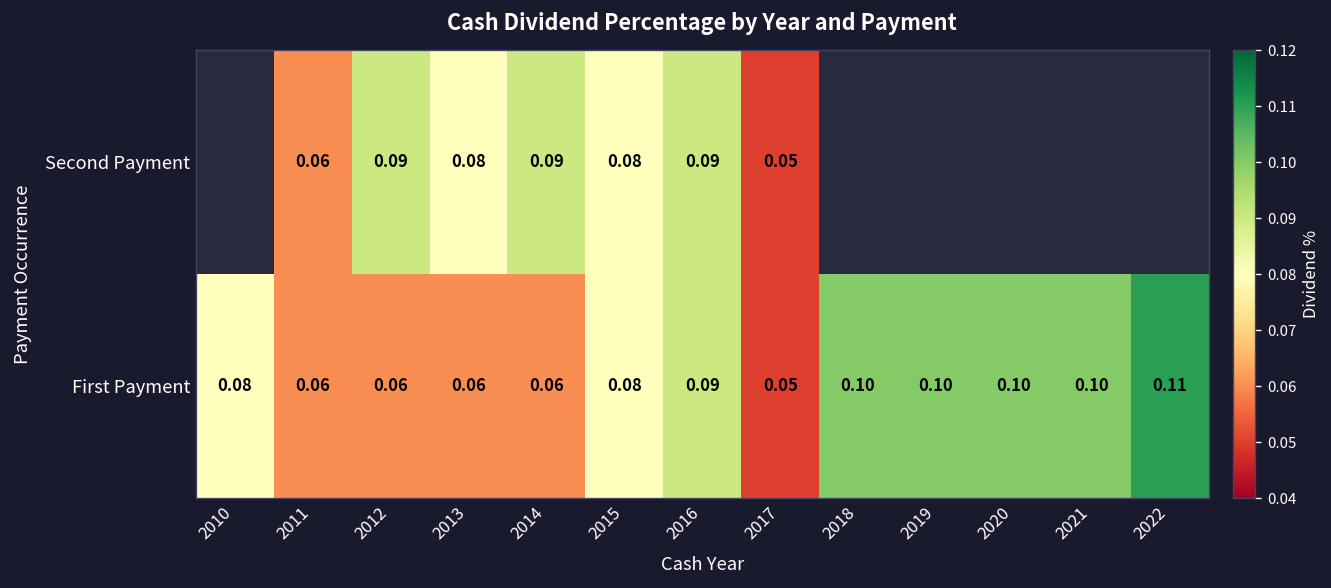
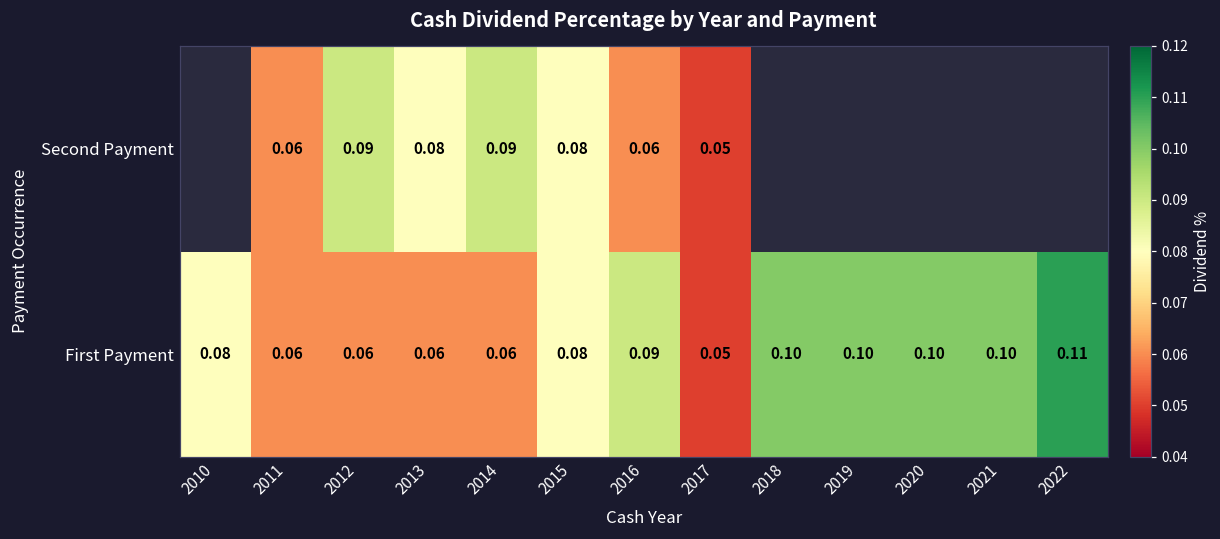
Second Payment, 2016: 0.09 -> 0.06
